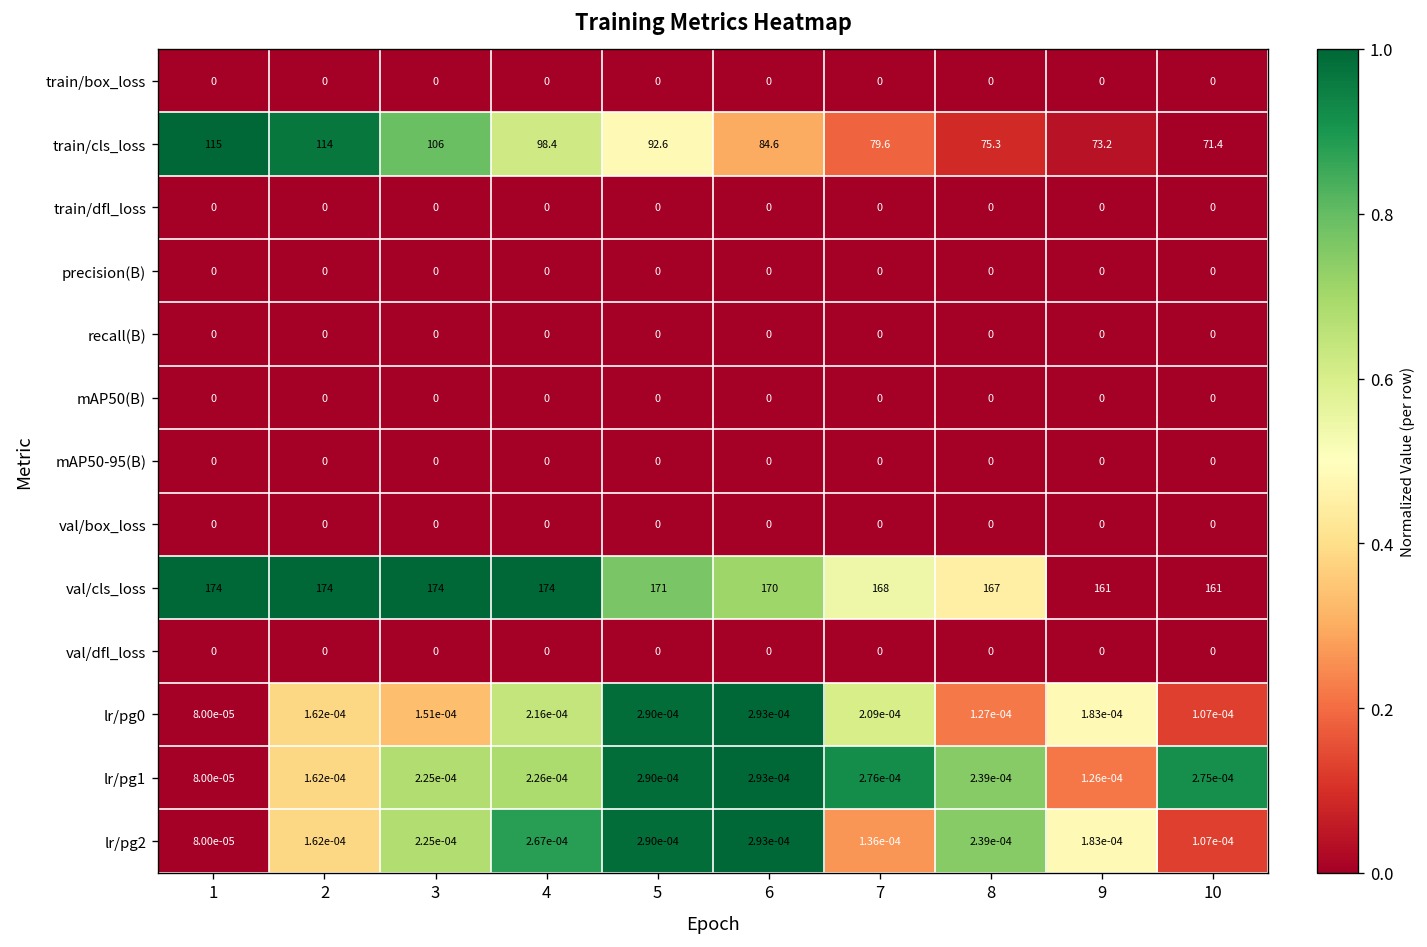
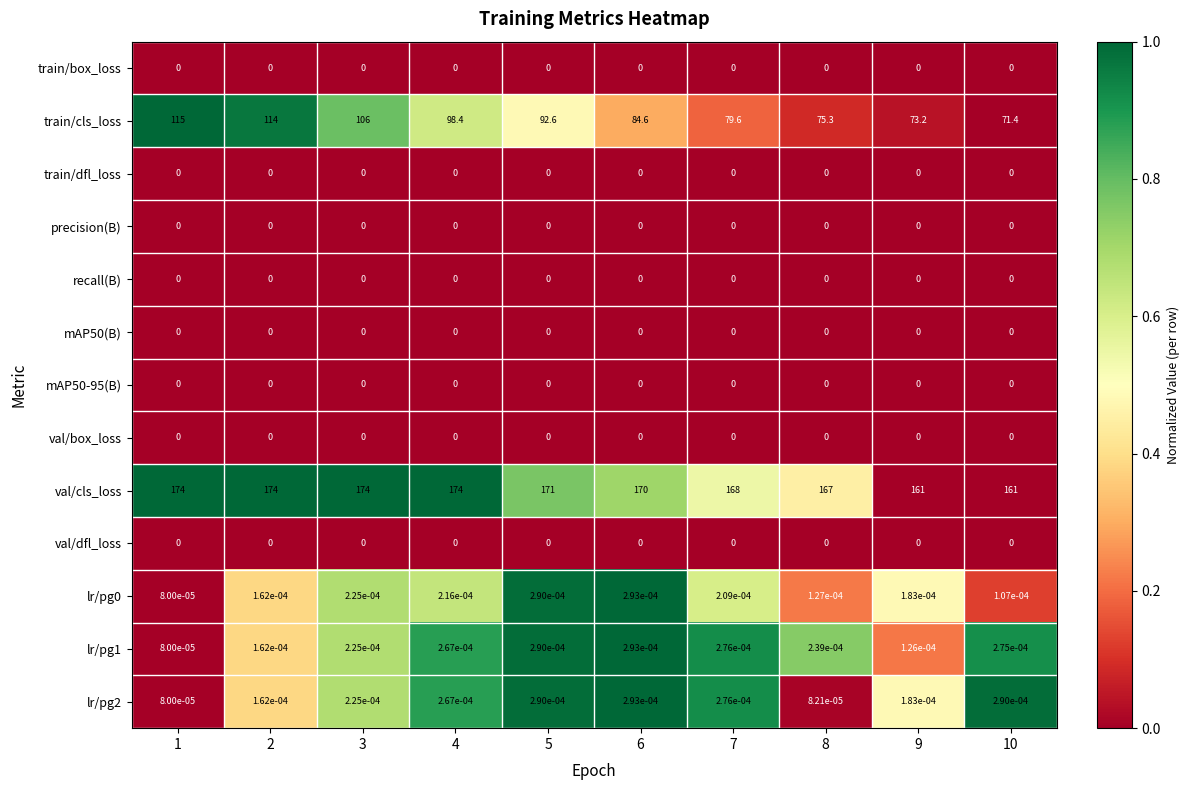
lr/pg0, 3: 1.51e-04 -> 2.25e-04
lr/pg1, 4: 2.26e-04 -> 2.67e-04
lr/pg2, 7: 1.36e-04 -> 2.76e-04
lr/pg2, 8: 2.39e-04 -> 8.21e-05
lr/pg2, 10: 1.07e-04 -> 2.90e-04
